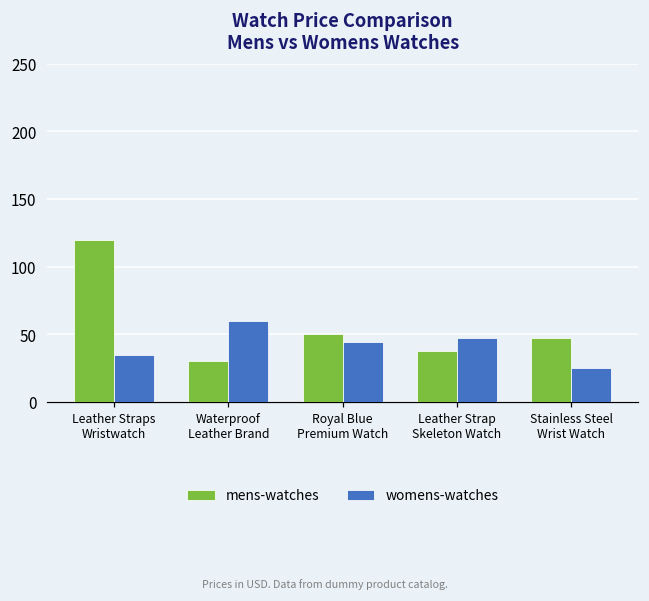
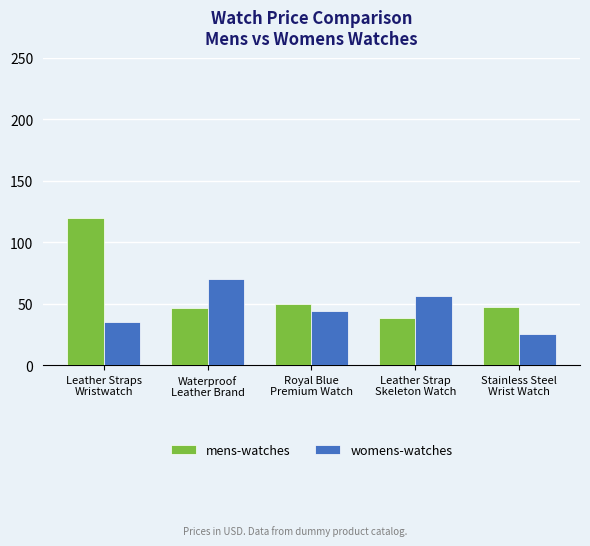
mens-watches, Waterproof Leather Brand: 30 -> 46
womens-watches, Waterproof Leather Brand: 60 -> 70
womens-watches, Leather Strap Skeleton Watch: 47 -> 56
